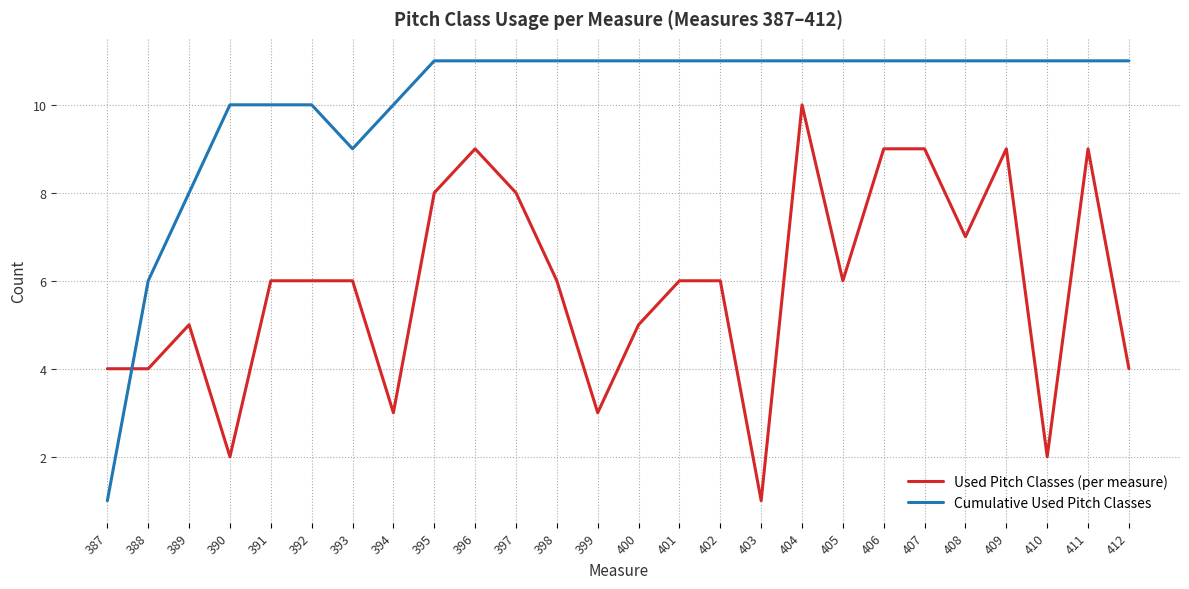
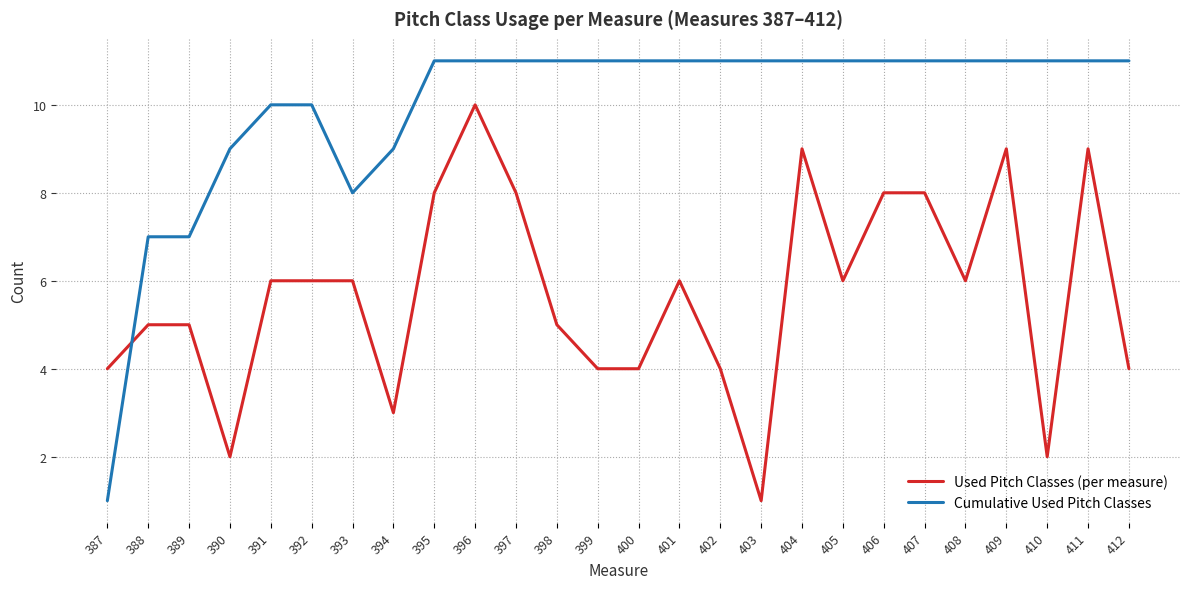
Used Pitch Classes (per measure), 388: 4 -> 5
Cumulative Used Pitch Classes, 388: 6 -> 7
Cumulative Used Pitch Classes, 389: 8 -> 7
Cumulative Used Pitch Classes, 390: 10 -> 9
Cumulative Used Pitch Classes, 393: 9 -> 8
Cumulative Used Pitch Classes, 394: 10 -> 9
Used Pitch Classes (per measure), 396: 9 -> 10
Used Pitch Classes (per measure), 398: 6 -> 5
Used Pitch Classes (per measure), 399: 3 -> 4
Used Pitch Classes (per measure), 400: 5 -> 4
Used Pitch Classes (per measure), 402: 6 -> 4
Used Pitch Classes (per measure), 404: 10 -> 9
Used Pitch Classes (per measure), 406: 9 -> 8
Used Pitch Classes (per measure), 407: 9 -> 8
Used Pitch Classes (per measure), 408: 7 -> 6
